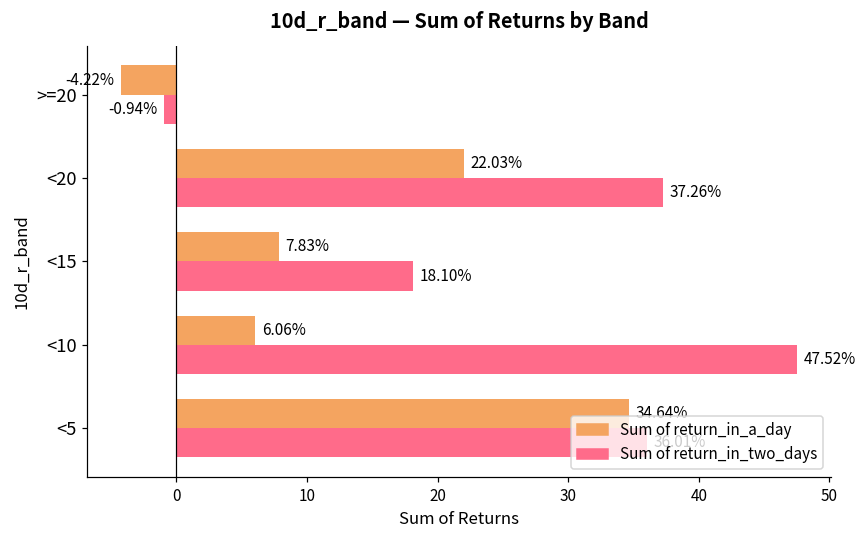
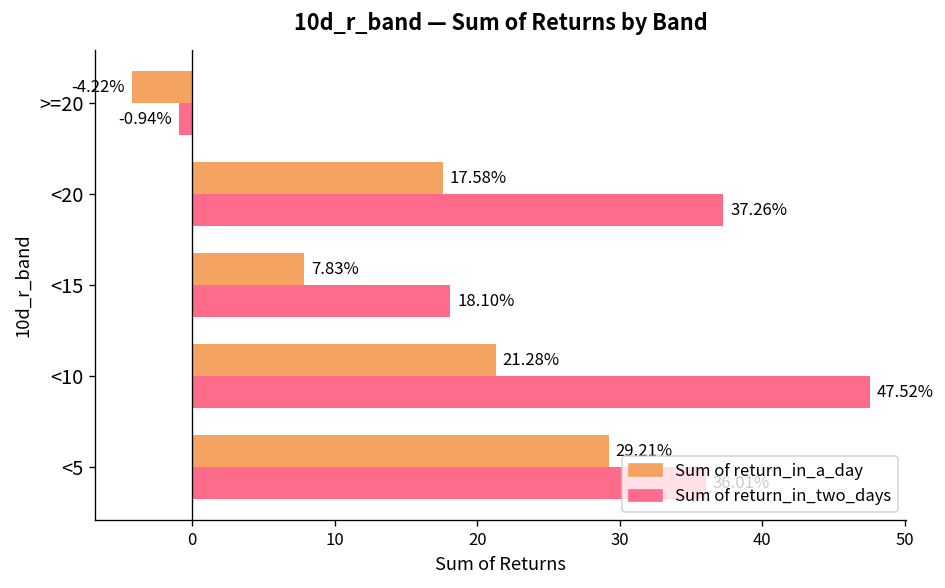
Sum of return_in_a_day, <20: 22.03% -> 17.58%
Sum of return_in_a_day, <10: 6.06% -> 21.28%
Sum of return_in_a_day, <5: 34.6 -> 29.2
